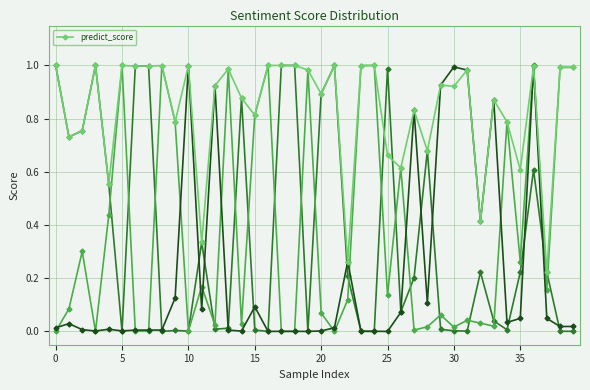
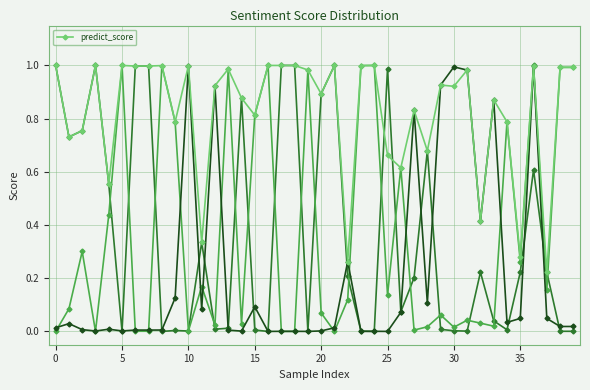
predict_score, 35: 0.61 -> 0.28
